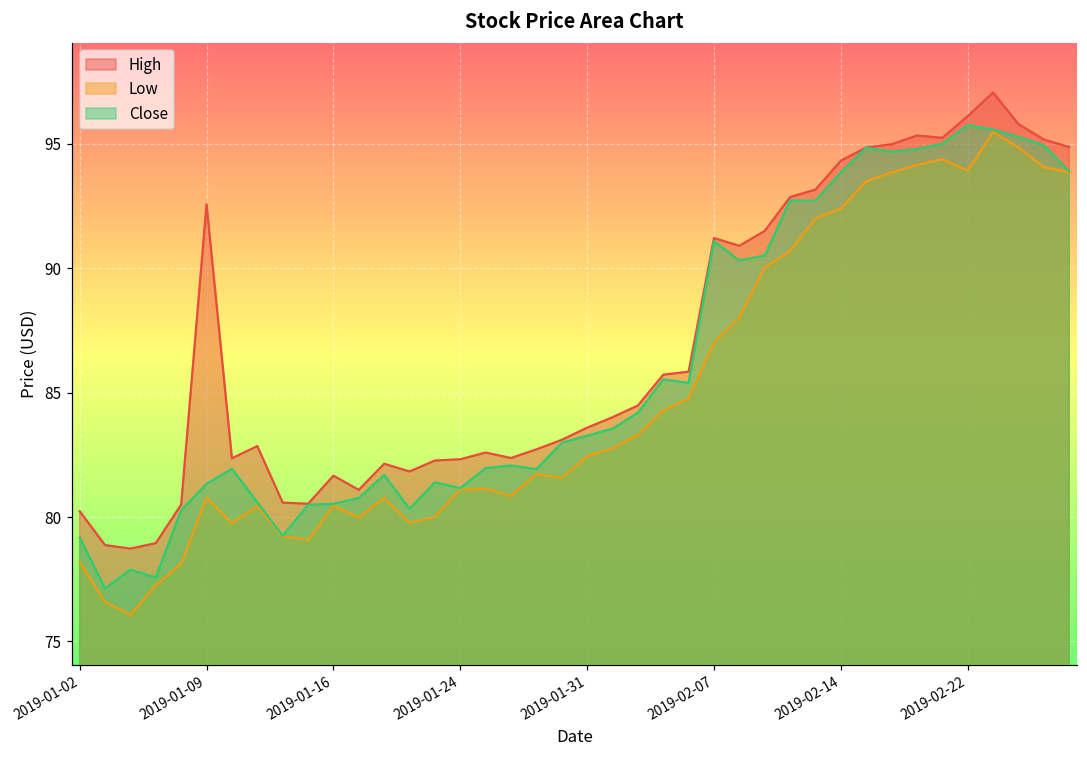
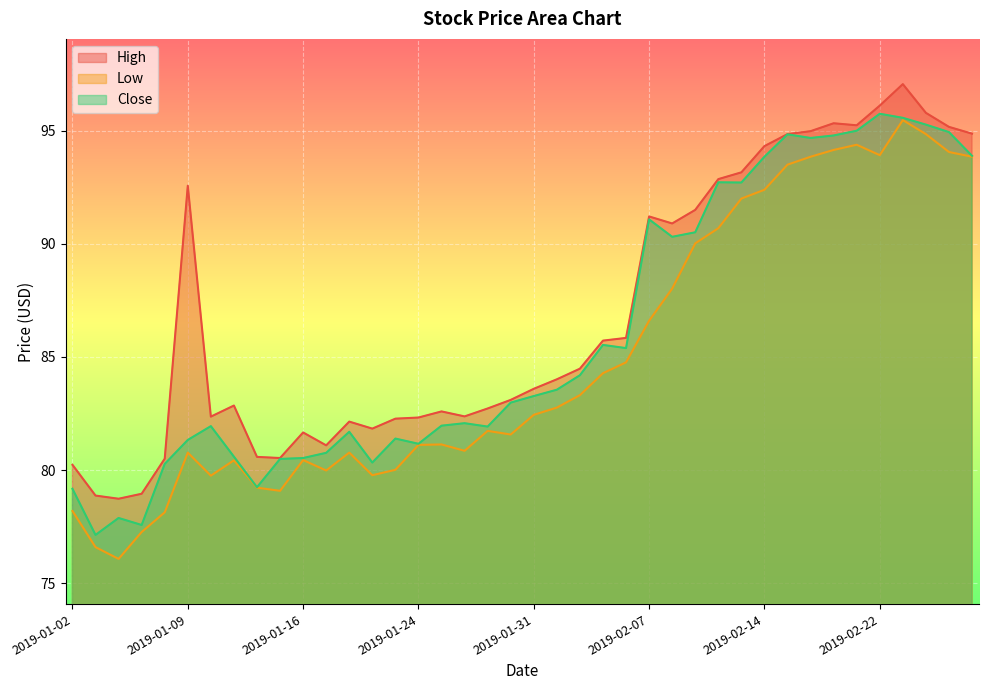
Low, 2019-02-07: 87.0 -> 86.6
